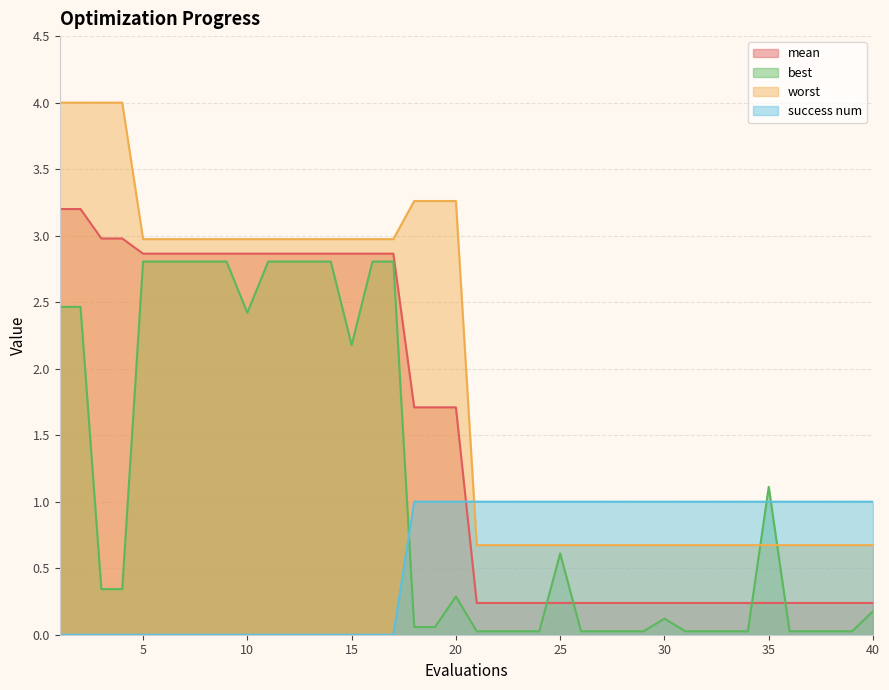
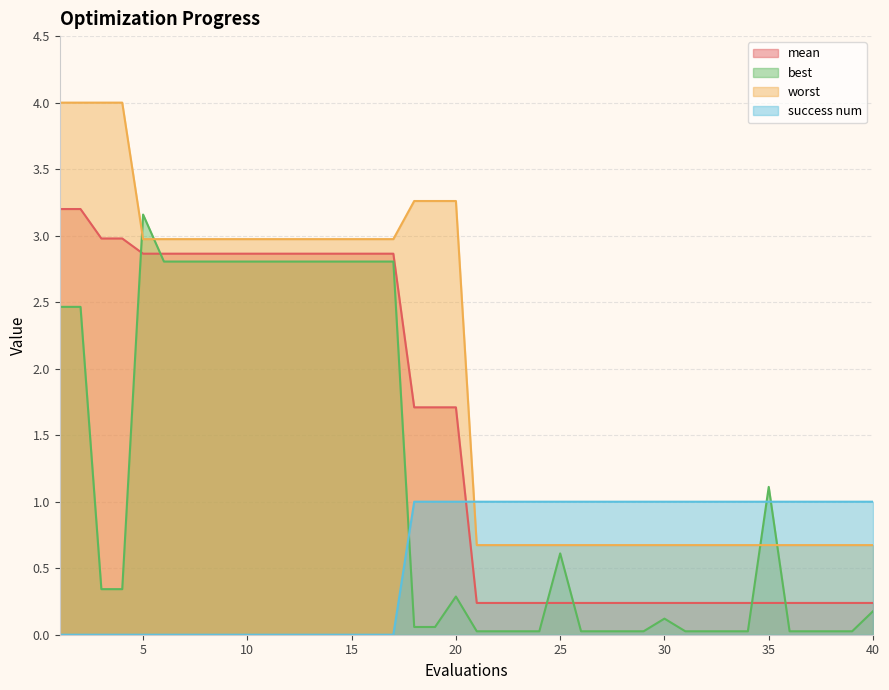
best, 5: 2.81 -> 3.16
best, 10: 2.42 -> 2.81
best, 15: 2.18 -> 2.81
